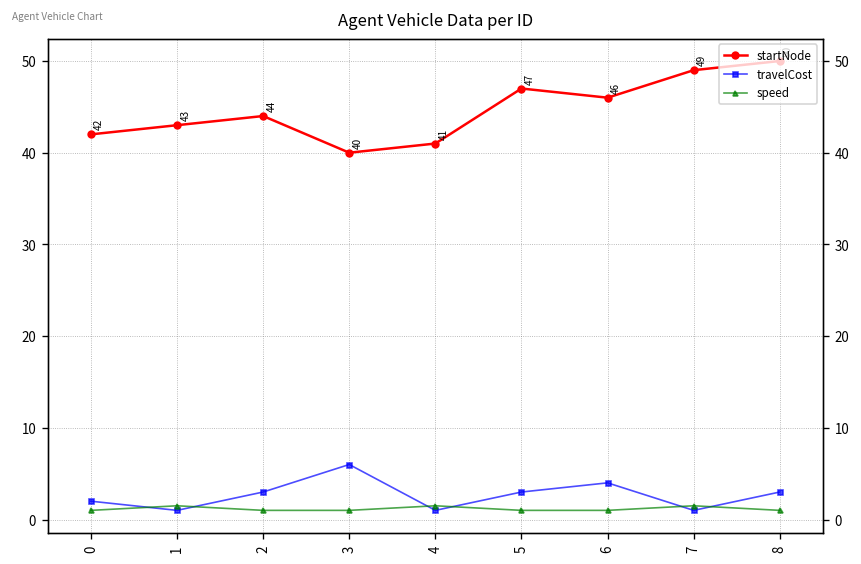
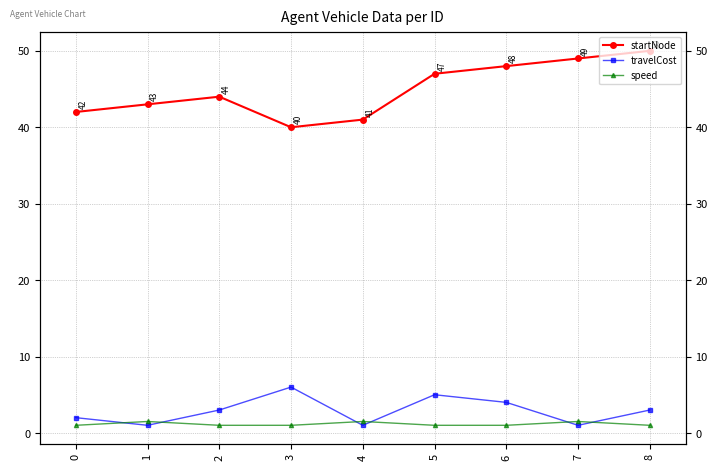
travelCost, 5: 3 -> 5
startNode, 6: 46 -> 48
